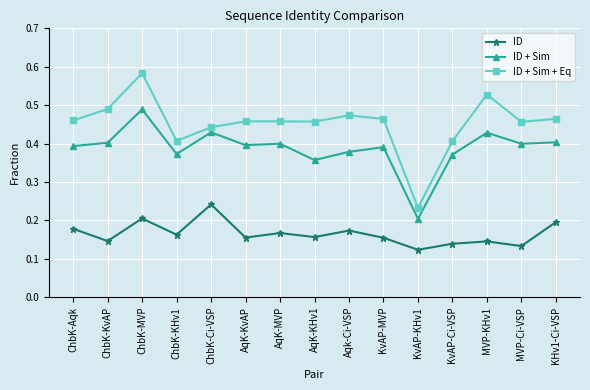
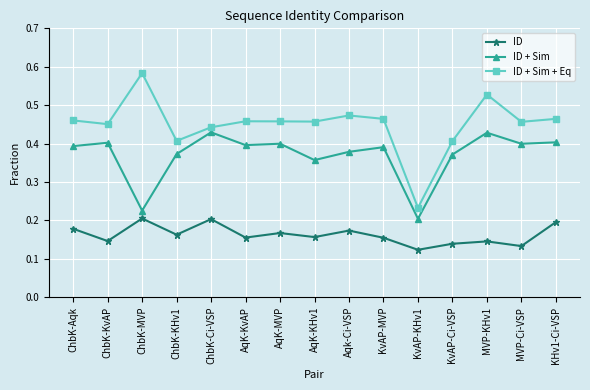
ID + Sim + Eq, ChbK-KvAP: 0.49 -> 0.45
ID + Sim, ChbK-MVP: 0.49 -> 0.23
ID, ChbK-Ci-VSP: 0.24 -> 0.20
